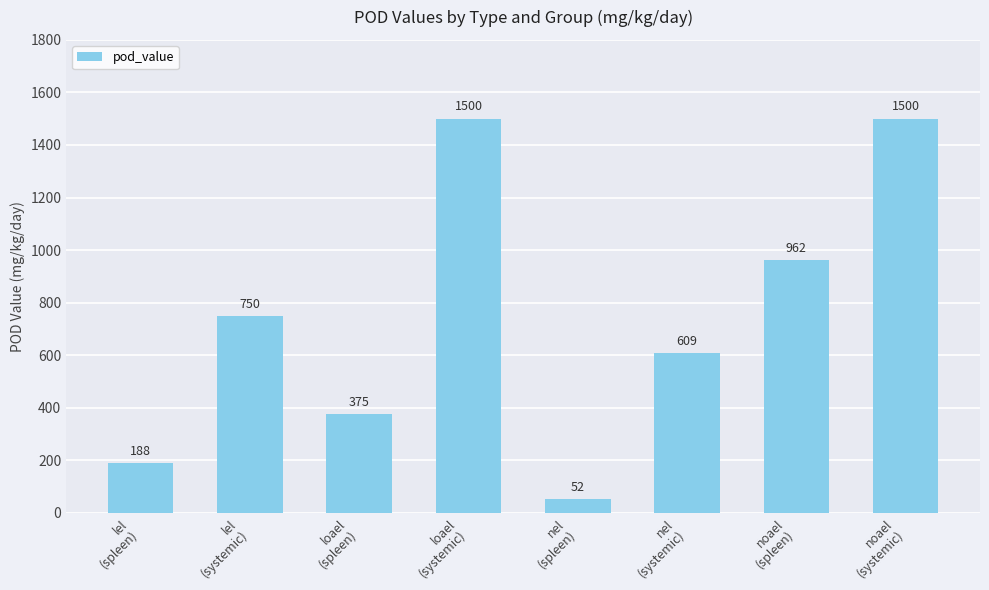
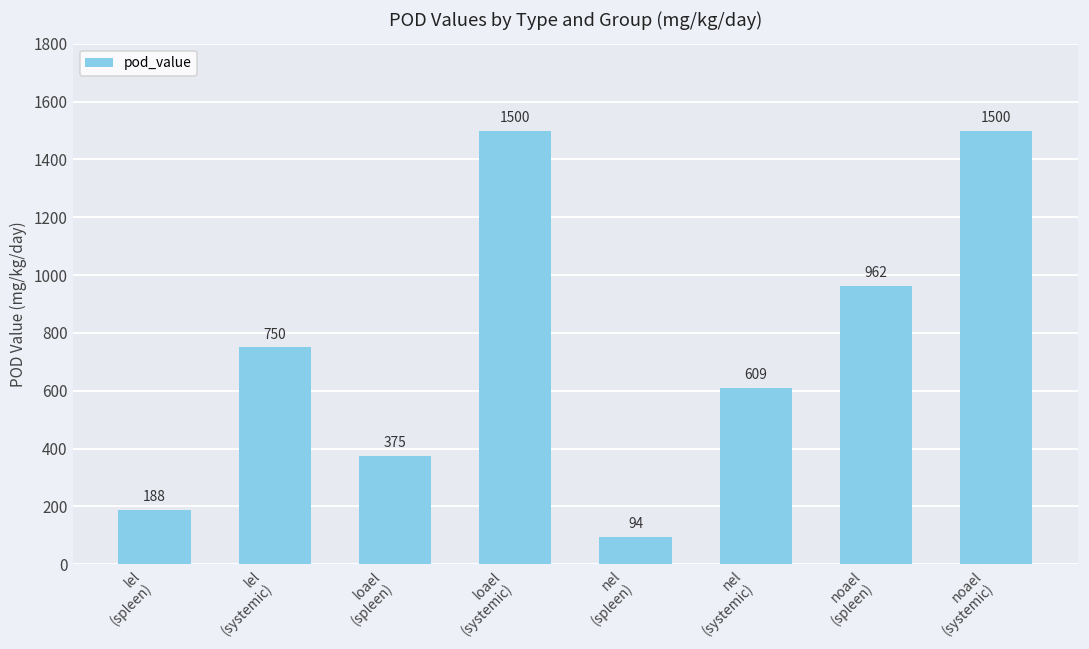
nel (spleen): 52 -> 94
